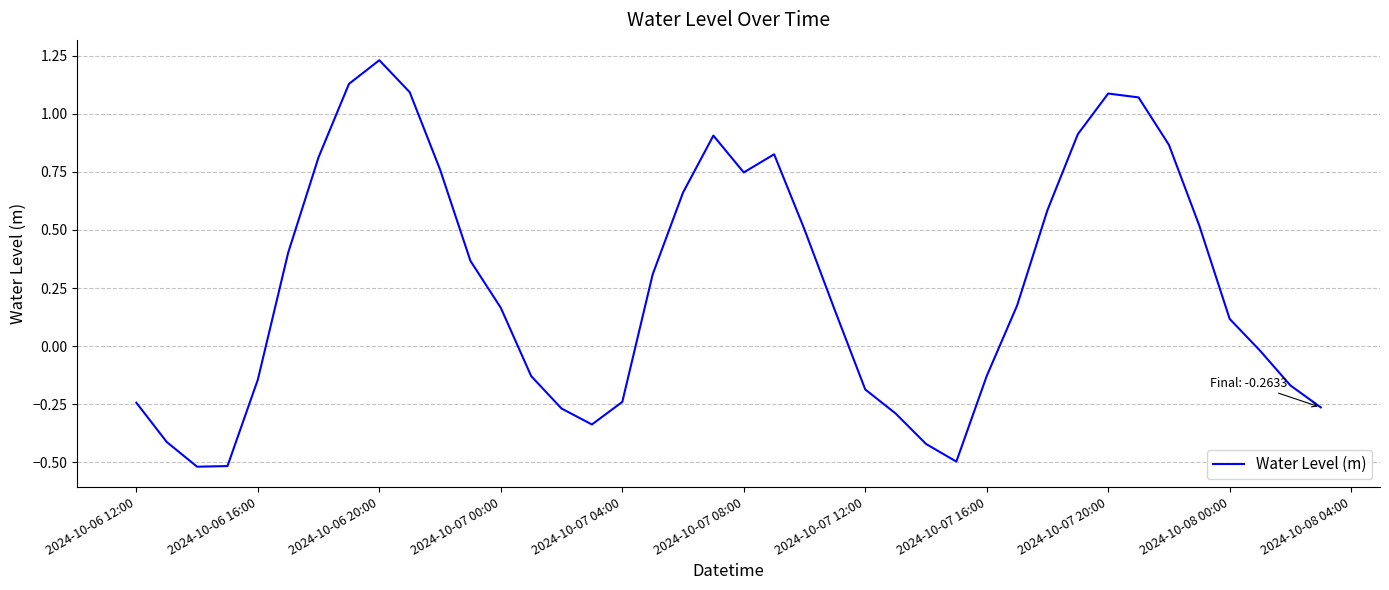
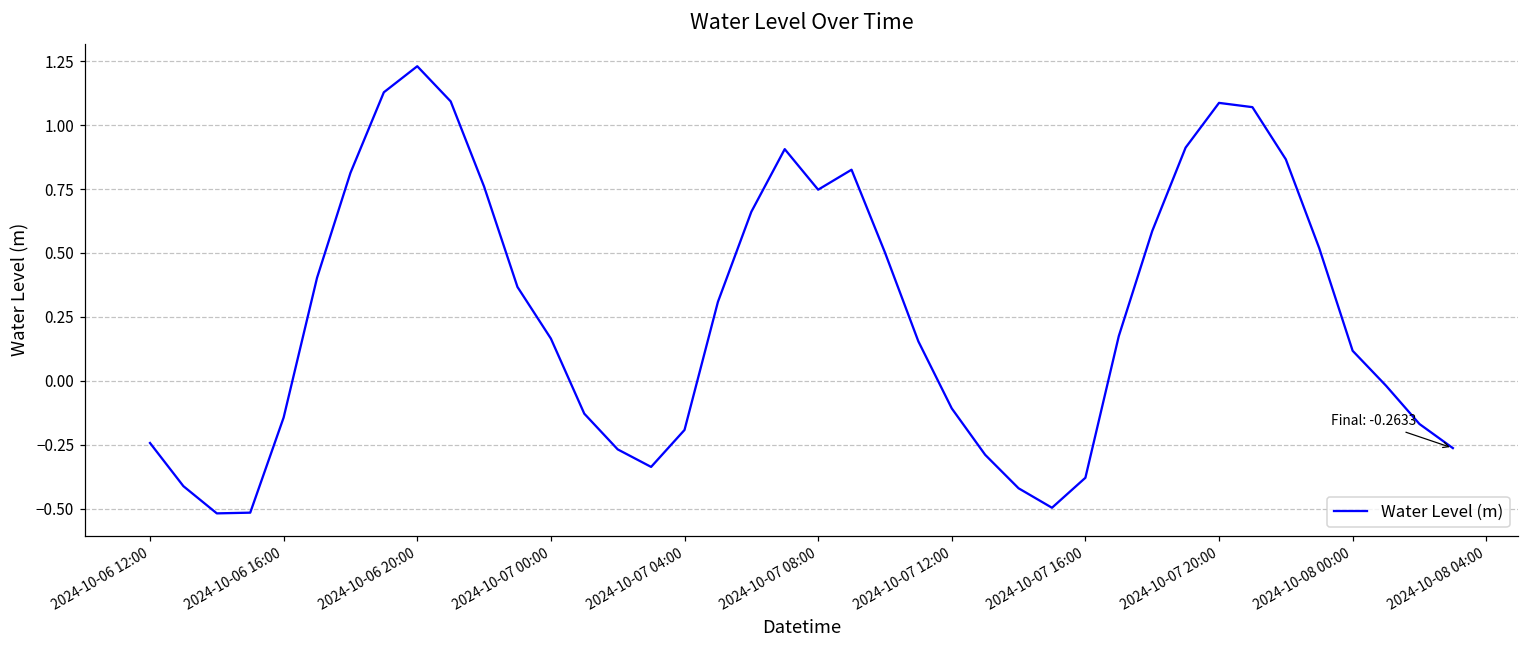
2024-10-07 04:00: -0.24 -> -0.19
2024-10-07 12:00: -0.19 -> -0.11
2024-10-07 16:00: -0.13 -> -0.38
